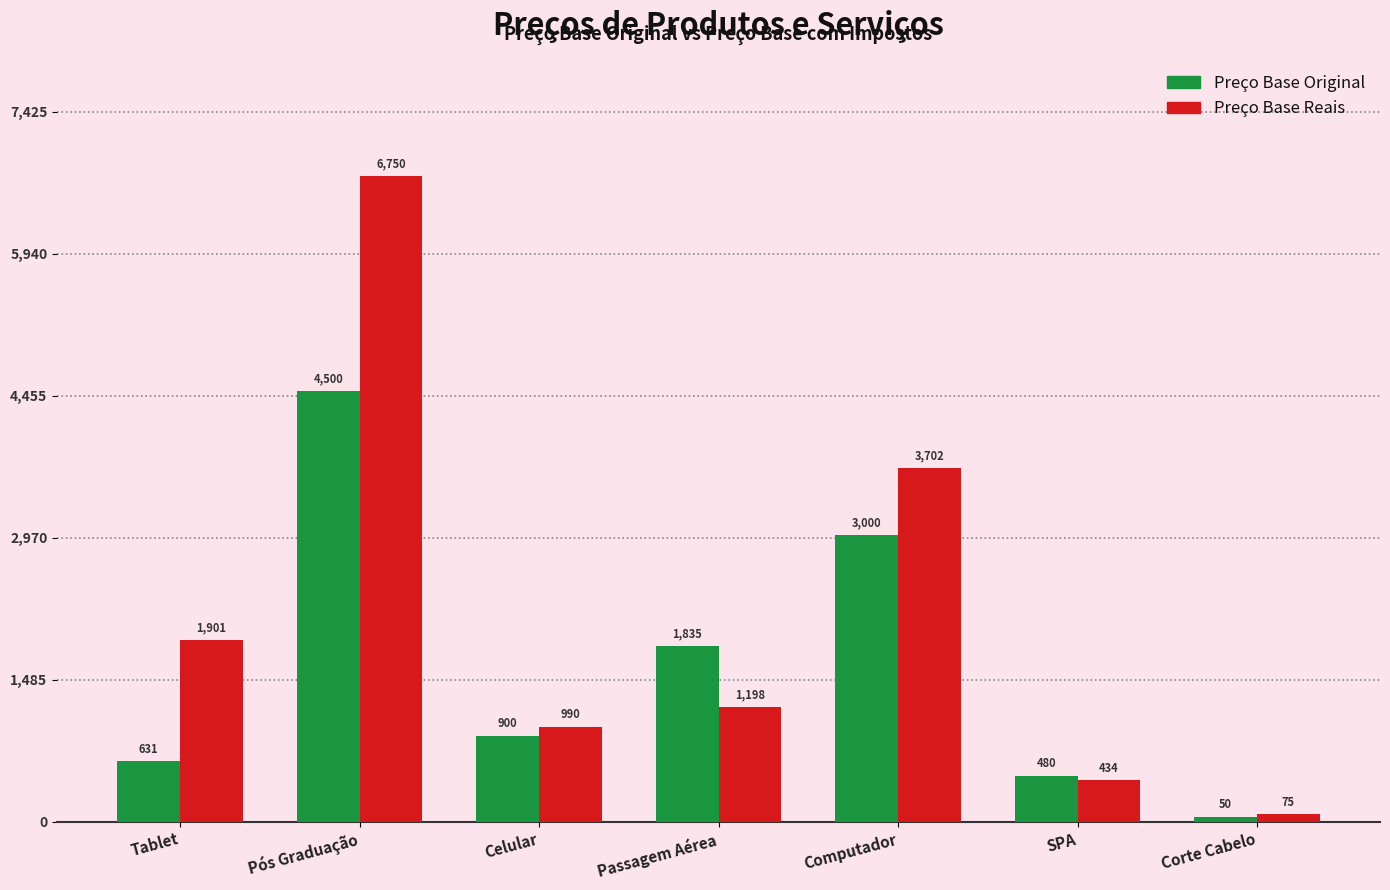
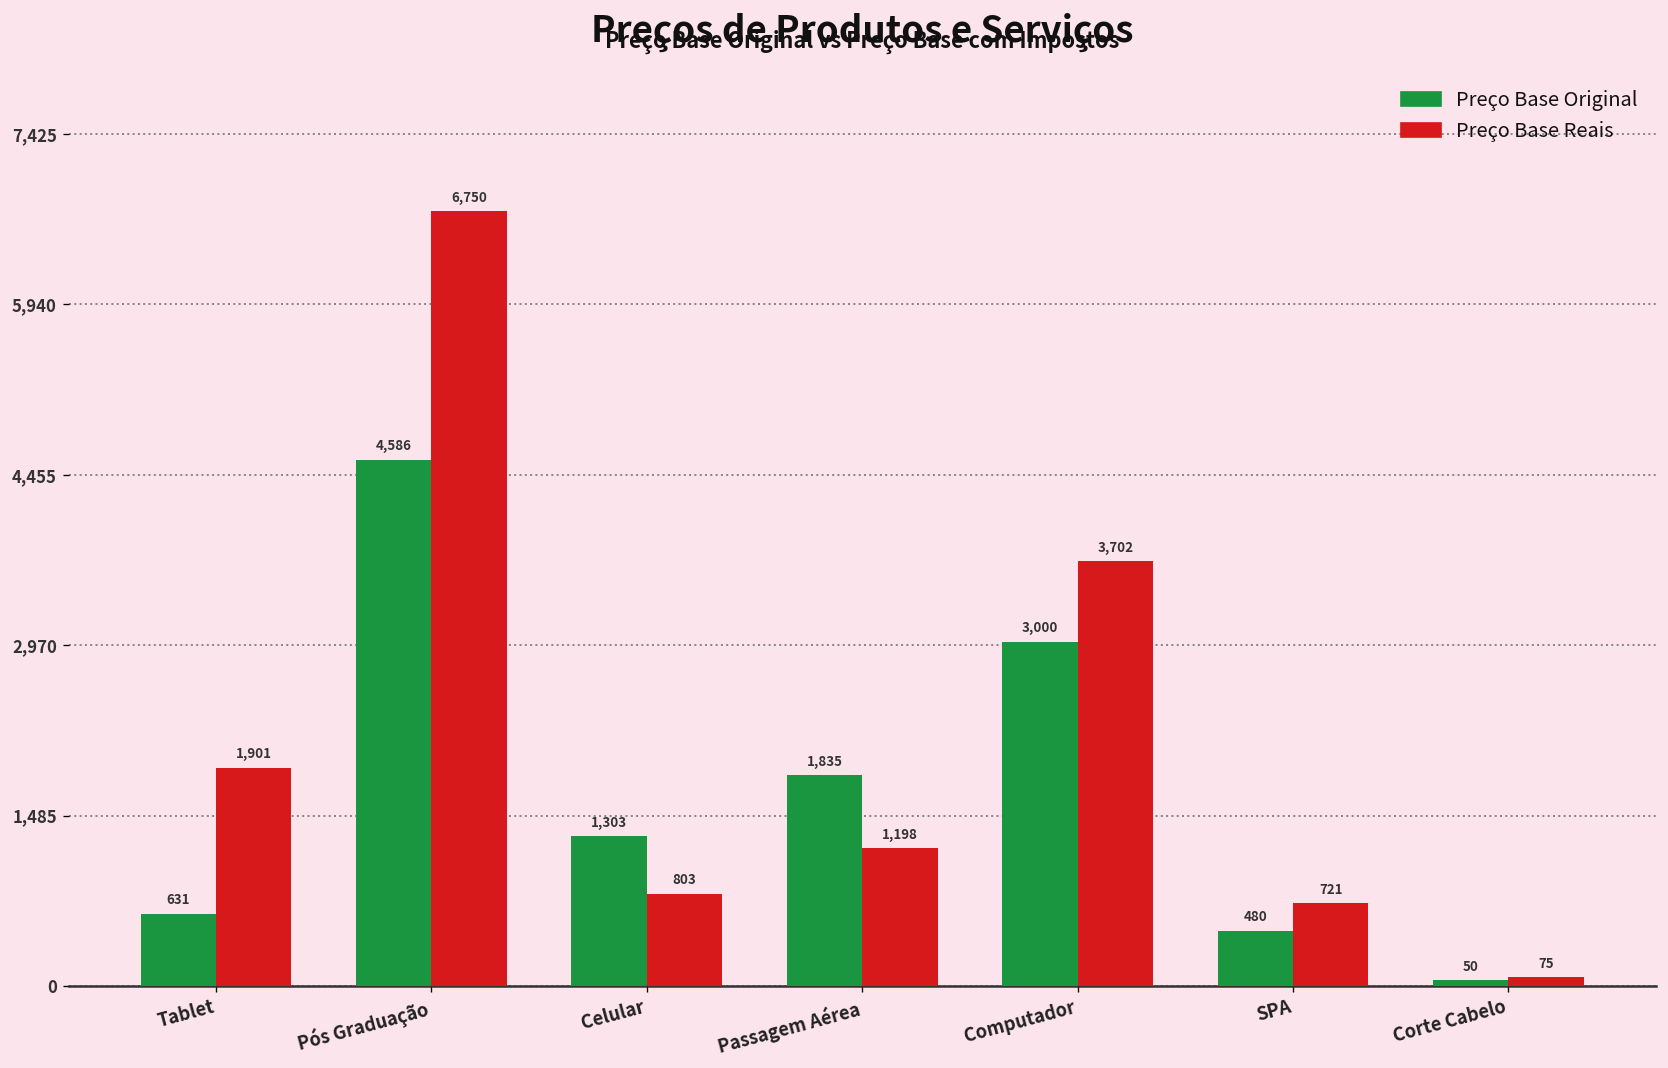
Preço Base Original, Pós Graduação: 4,500 -> 4,586
Preço Base Original, Celular: 900 -> 1,303
Preço Base Reais, Celular: 990 -> 803
Preço Base Reais, SPA: 434 -> 721
